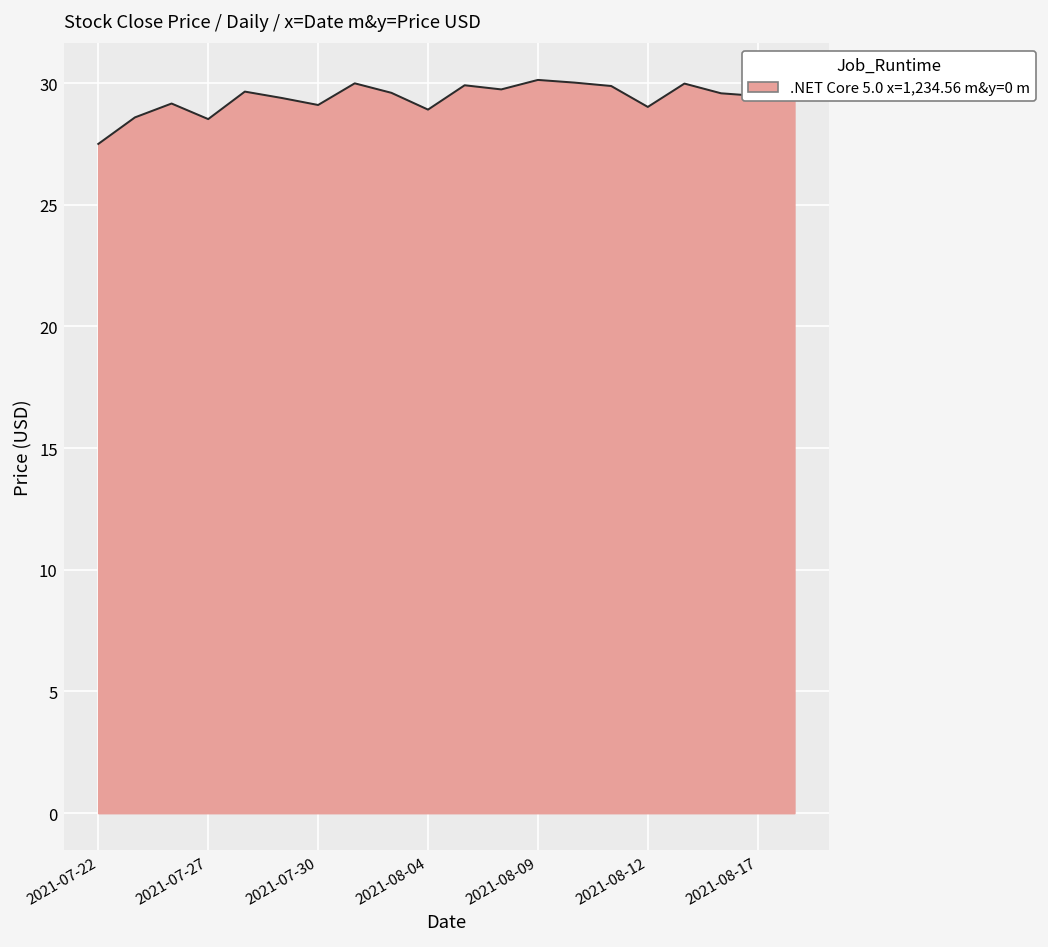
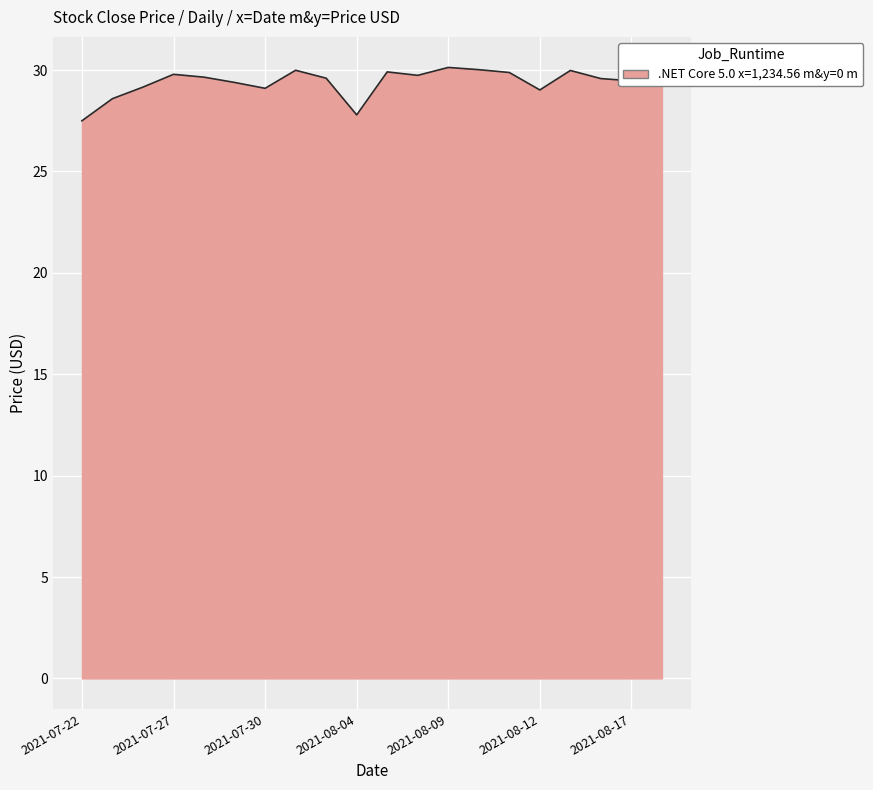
2021-07-27: 28.5 -> 29.8
2021-08-04: 28.9 -> 27.8
